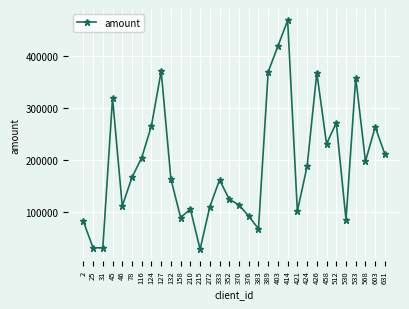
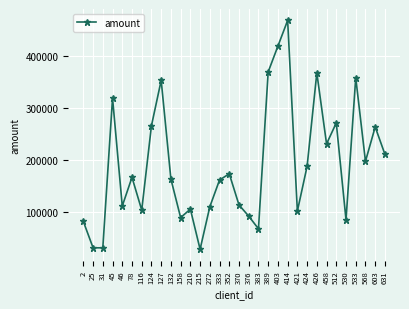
116: 200000 -> 100000
127: 370000 -> 350000
352: 120000 -> 170000
